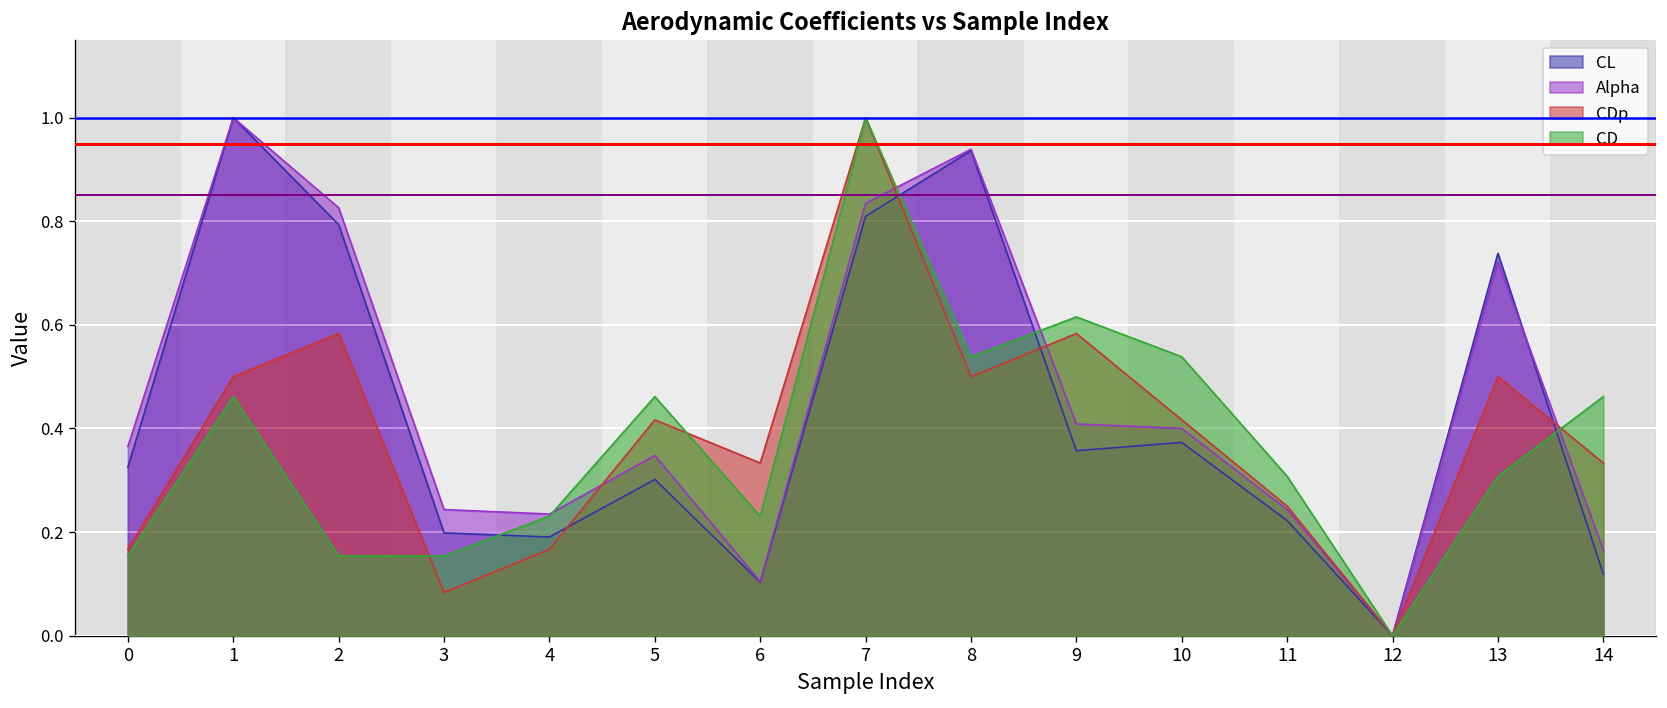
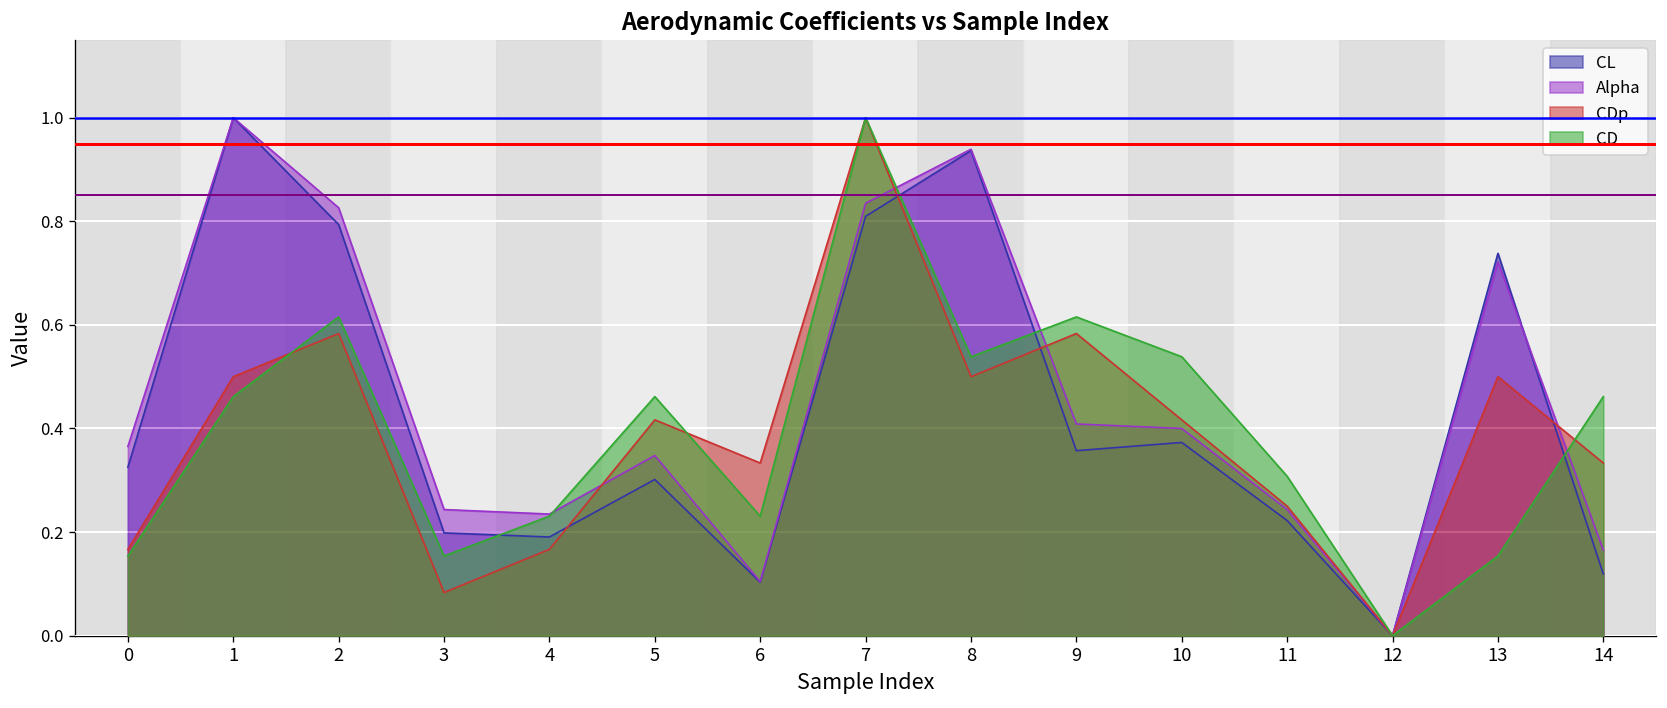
CD, 2: 0.15 -> 0.62
CD, 13: 0.31 -> 0.15
